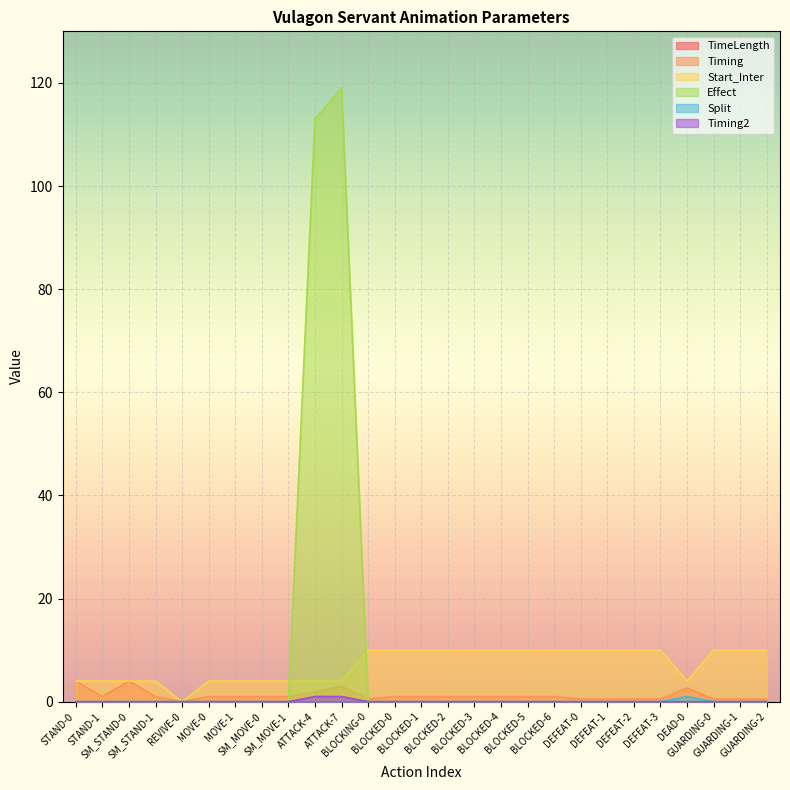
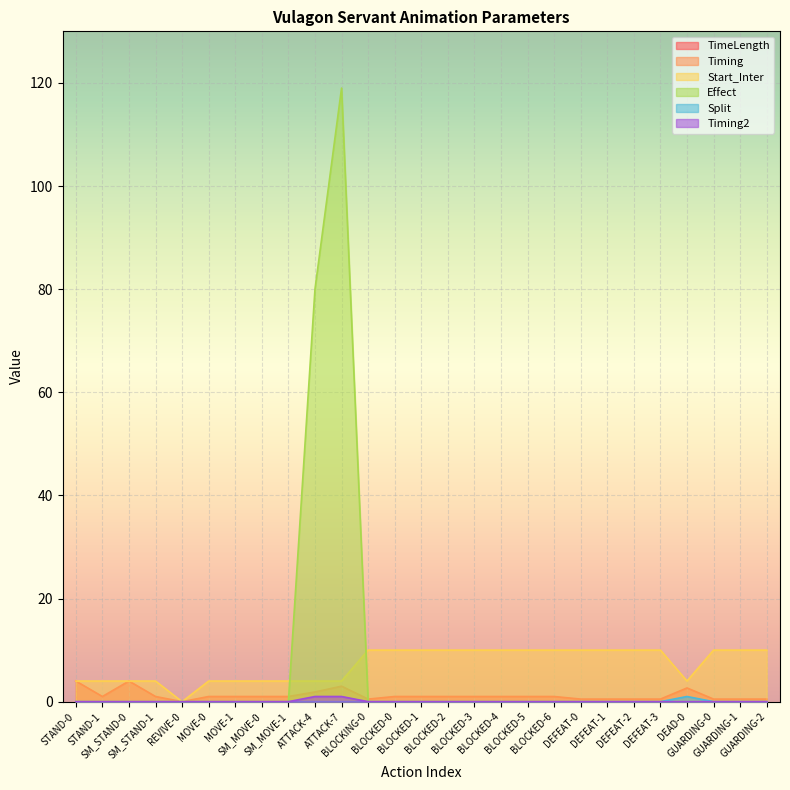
Effect, ATTACK-4: 113 -> 80
